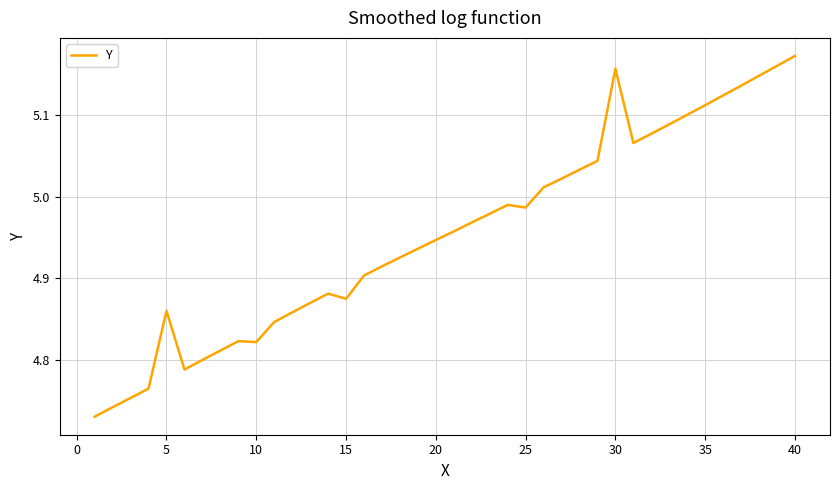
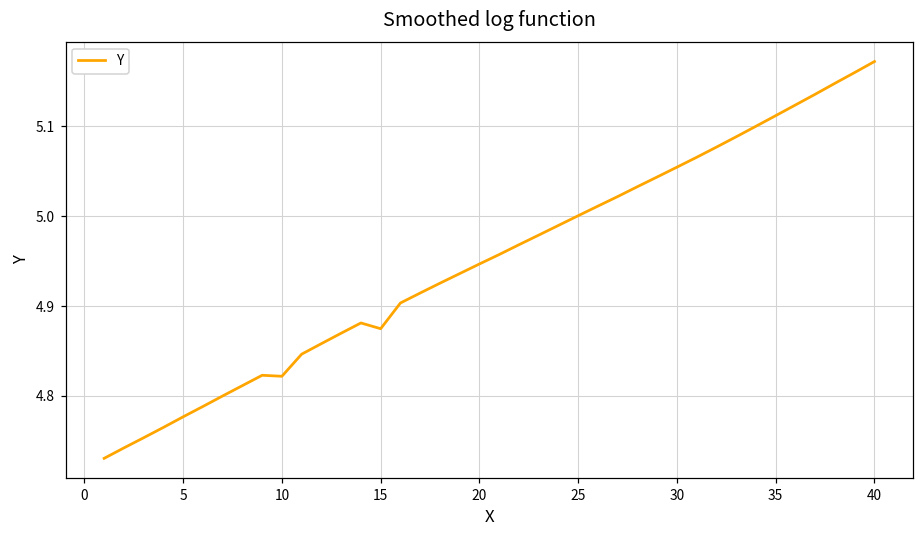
5: 4.86 -> 4.78
25: 4.99 -> 5.00
30: 5.16 -> 5.05
